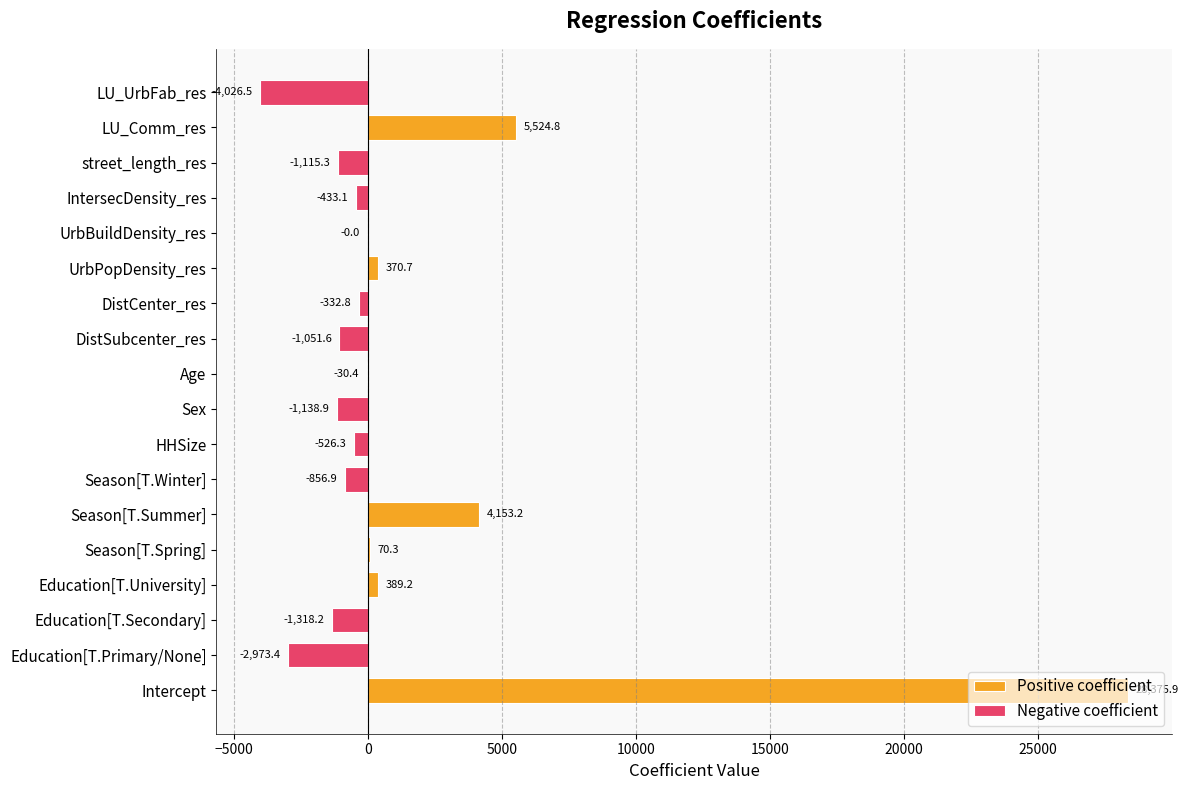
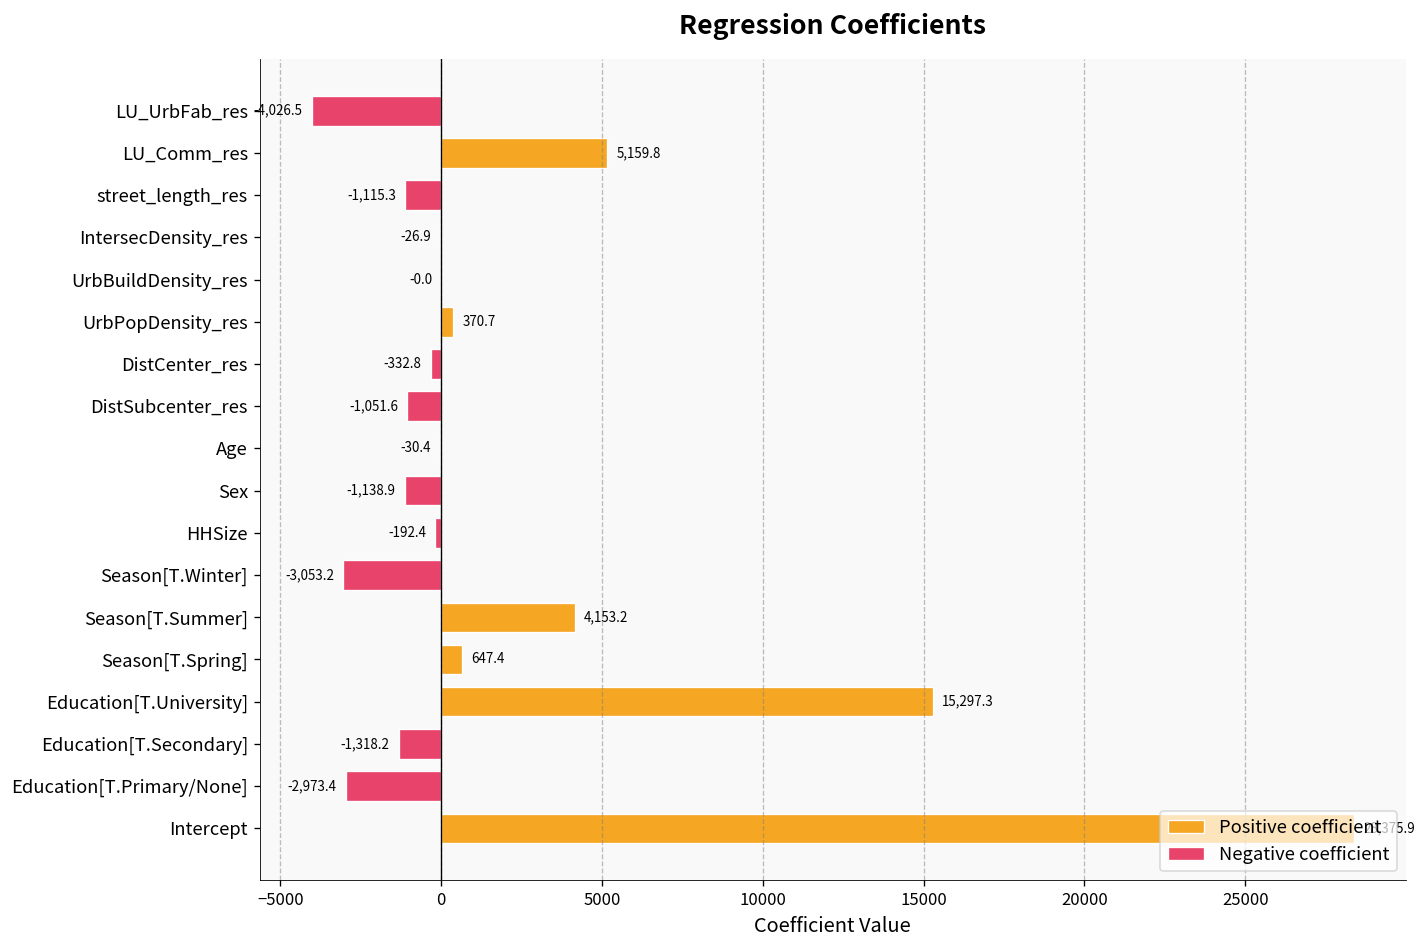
Positive coefficient, LU_Comm_res: 5,524.8 -> 5,159.8
Negative coefficient, IntersecDensity_res: -433.1 -> -26.9
Negative coefficient, HHSize: -526.3 -> -192.4
Negative coefficient, Season[T.Winter]: -856.9 -> -3,053.2
Positive coefficient, Season[T.Spring]: 70.3 -> 647.4
Positive coefficient, Education[T.University]: 389.2 -> 15,297.3
